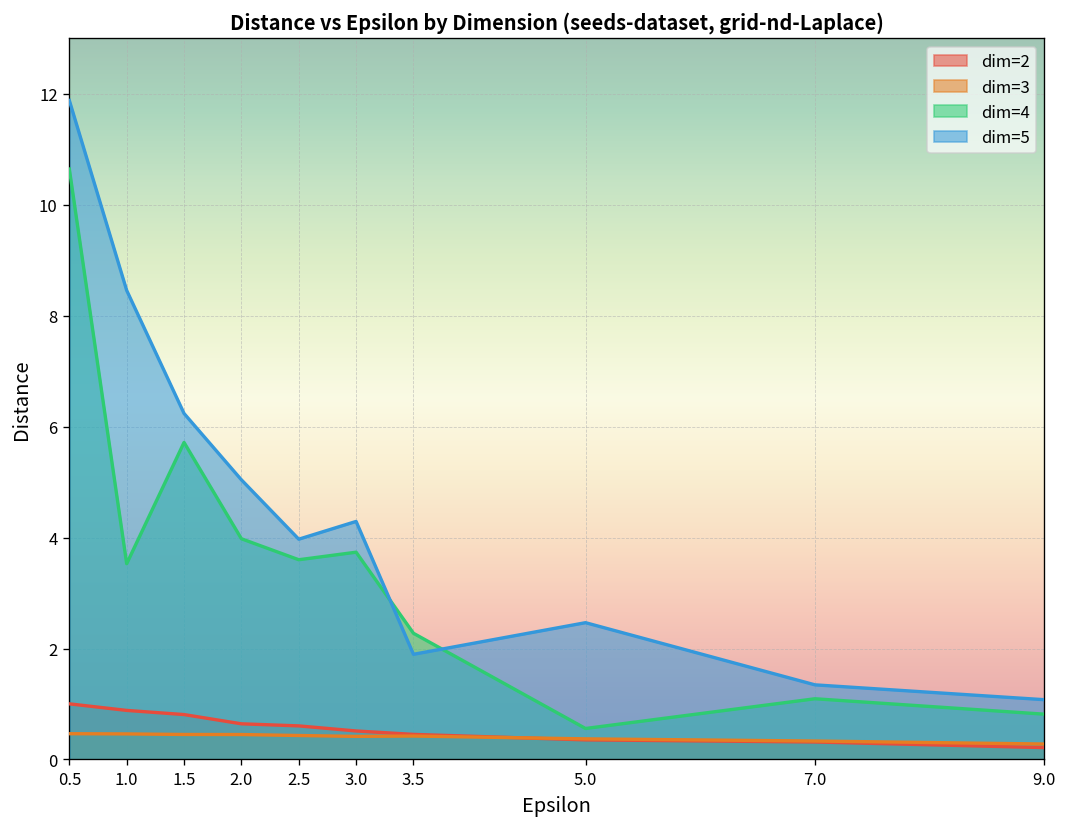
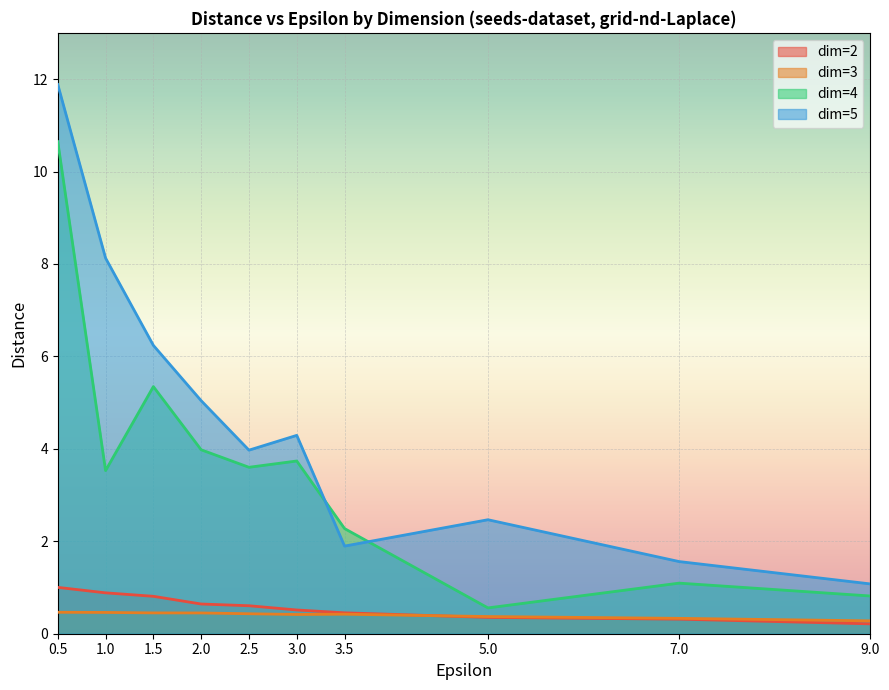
dim=5, 1.0: 8.5 -> 8.1
dim=4, 1.5: 5.7 -> 5.3
dim=5, 7.0: 1.3 -> 1.6
